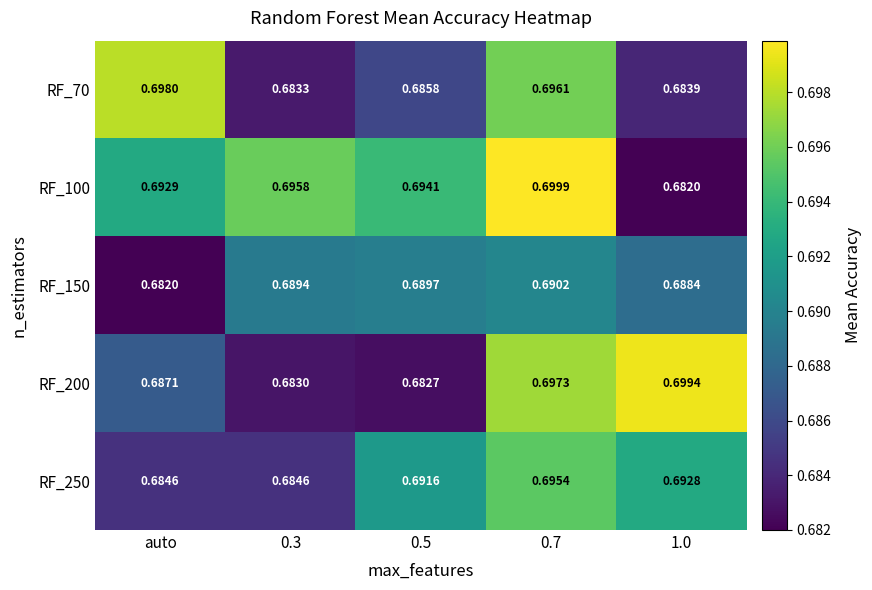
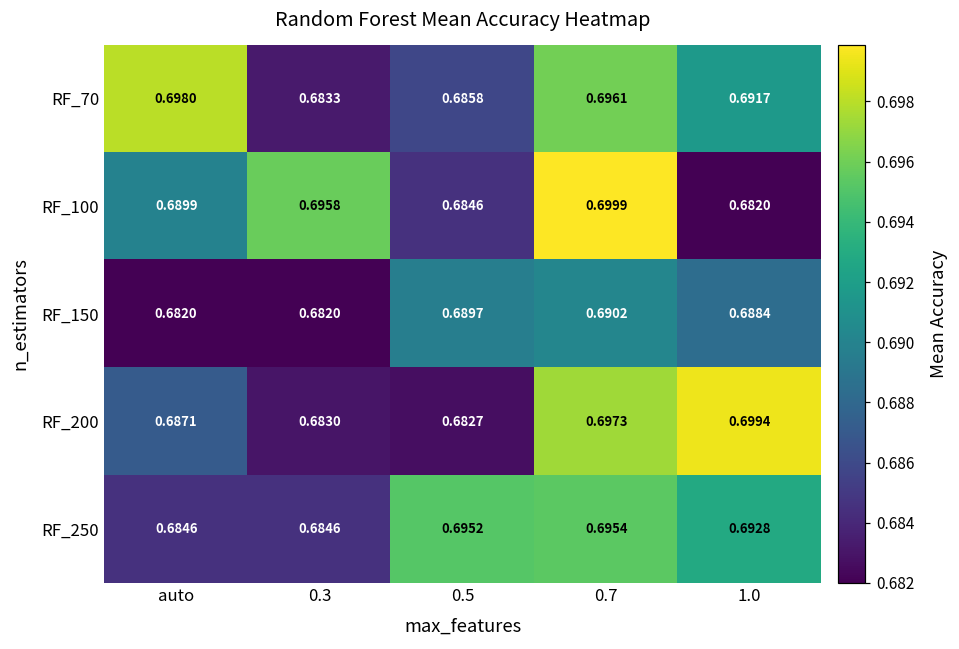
RF_70, 1.0: 0.6839 -> 0.6917
RF_100, auto: 0.6929 -> 0.6899
RF_100, 0.5: 0.6941 -> 0.6846
RF_150, 0.3: 0.6894 -> 0.6820
RF_250, 0.5: 0.6916 -> 0.6952
